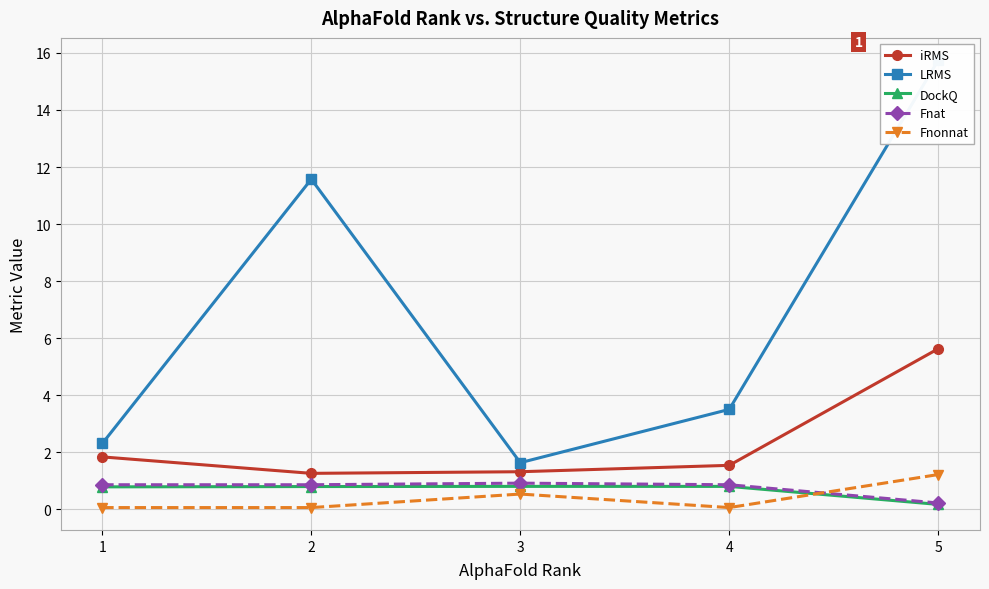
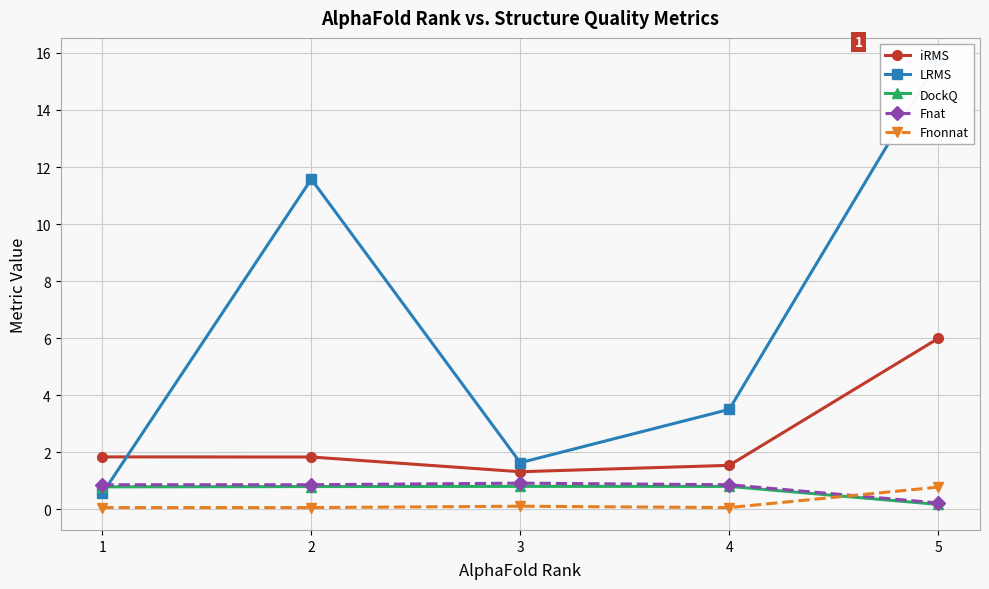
LRMS, 1: 2.3 -> 0.6
iRMS, 2: 1.3 -> 1.8
Fnonnat, 3: 0.5 -> 0.1
iRMS, 5: 5.6 -> 6.0
Fnonnat, 5: 1.2 -> 0.8
